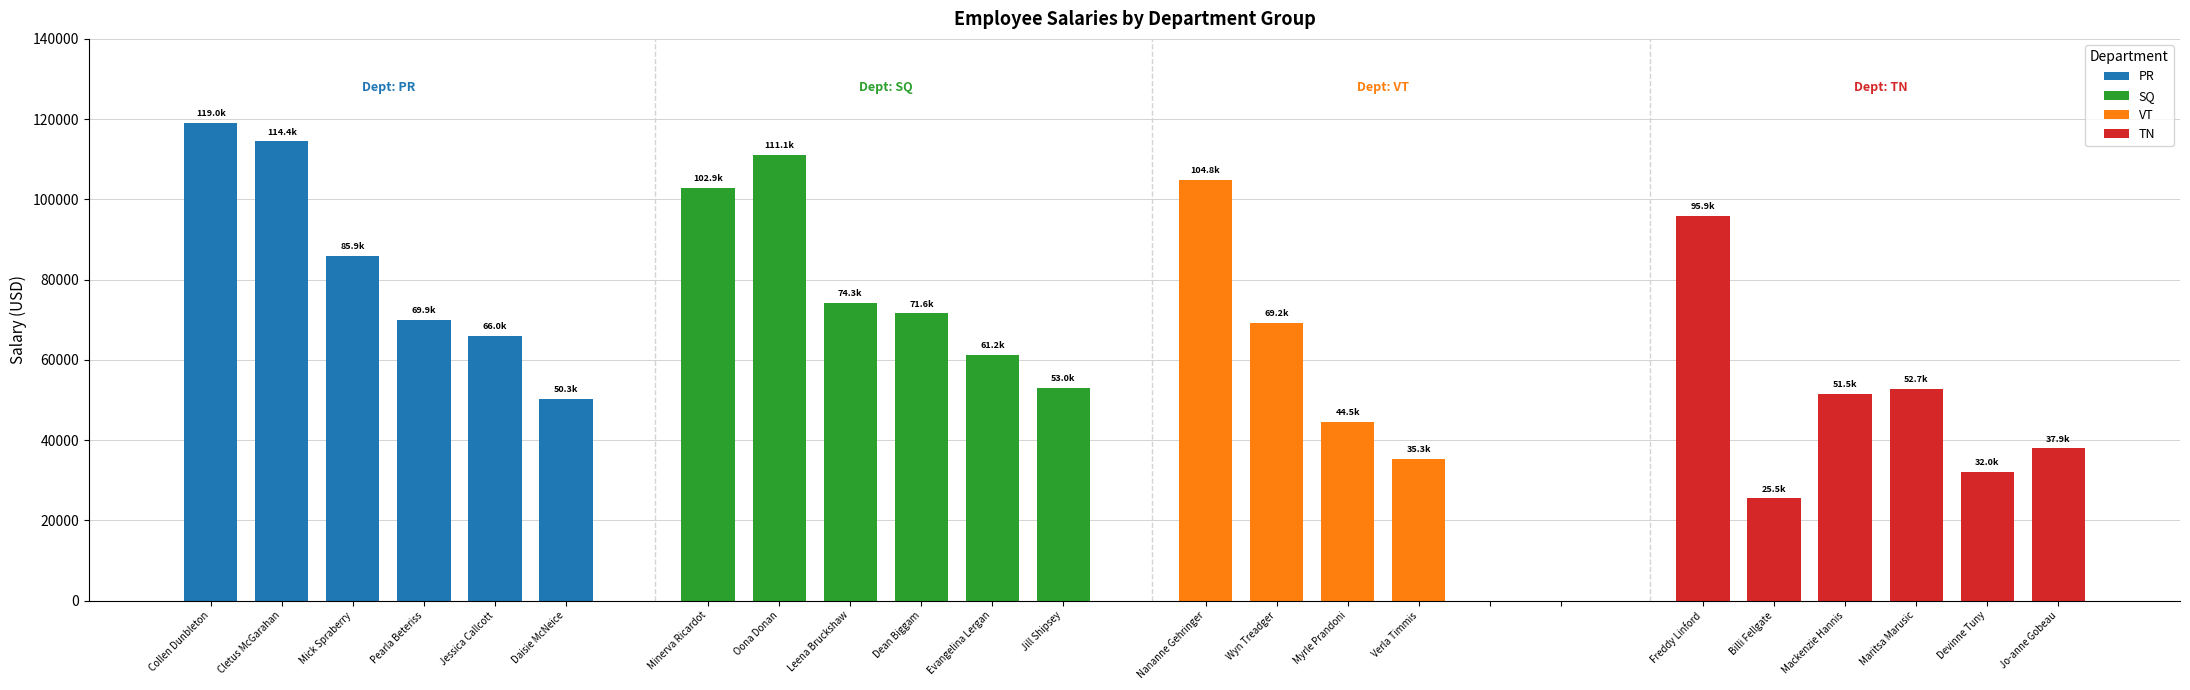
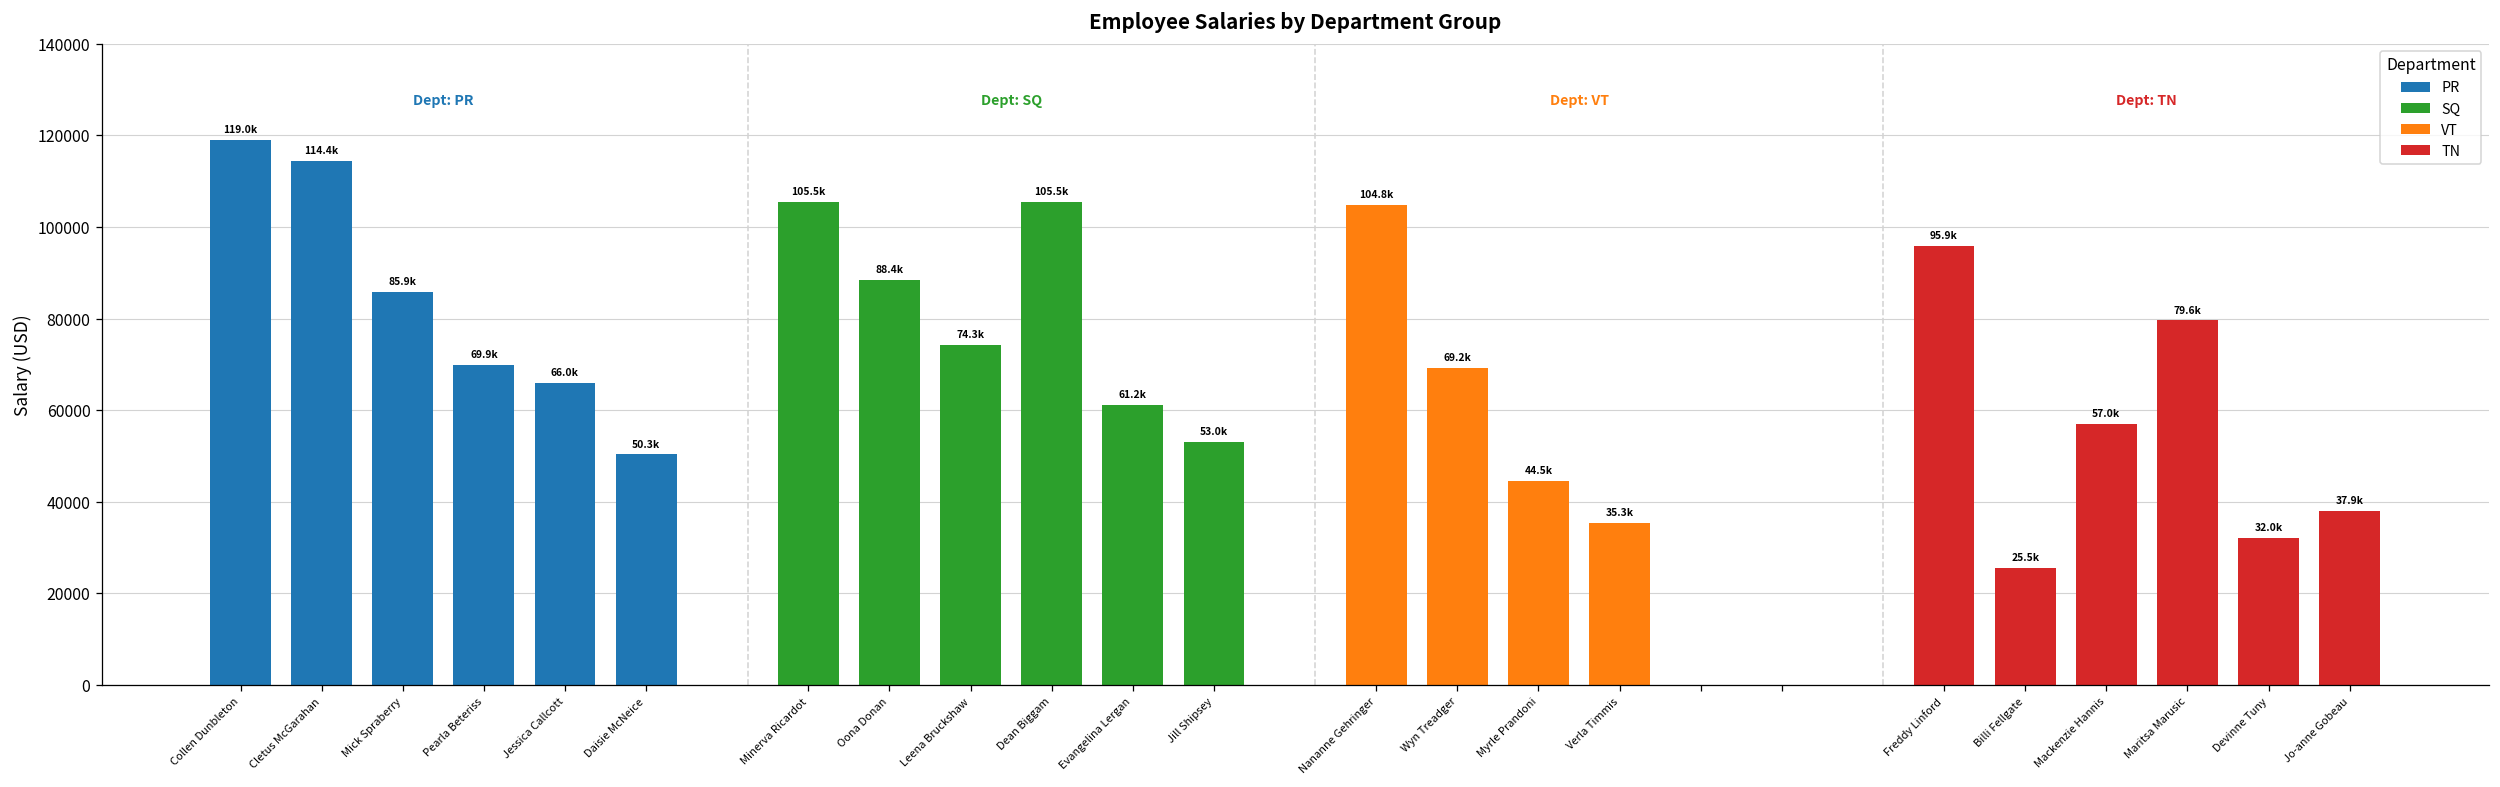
SQ, Minerva Ricardot: 102.9k -> 105.5k
SQ, Oona Donan: 111.1k -> 88.4k
SQ, Dean Biggam: 71.6k -> 105.5k
TN, Mackenzie Hannis: 51.5k -> 57.0k
TN, Maritsa Marusic: 52.7k -> 79.6k
